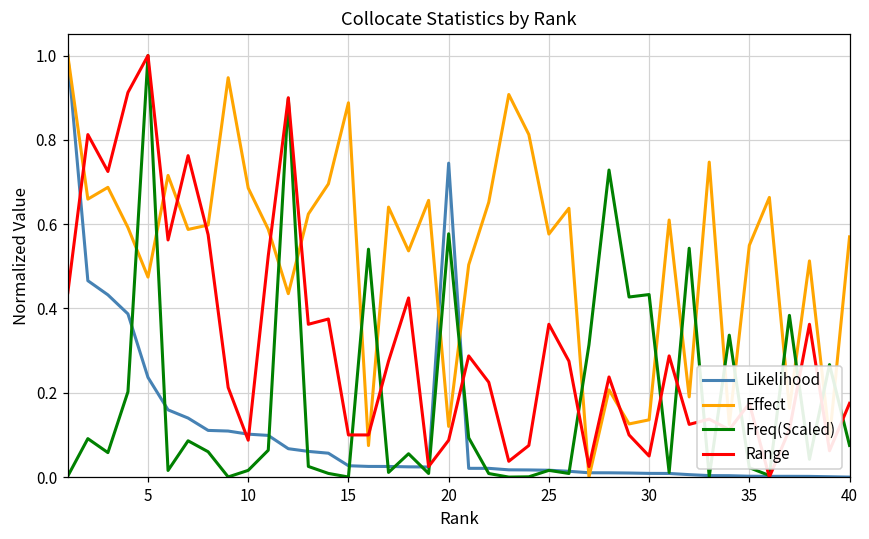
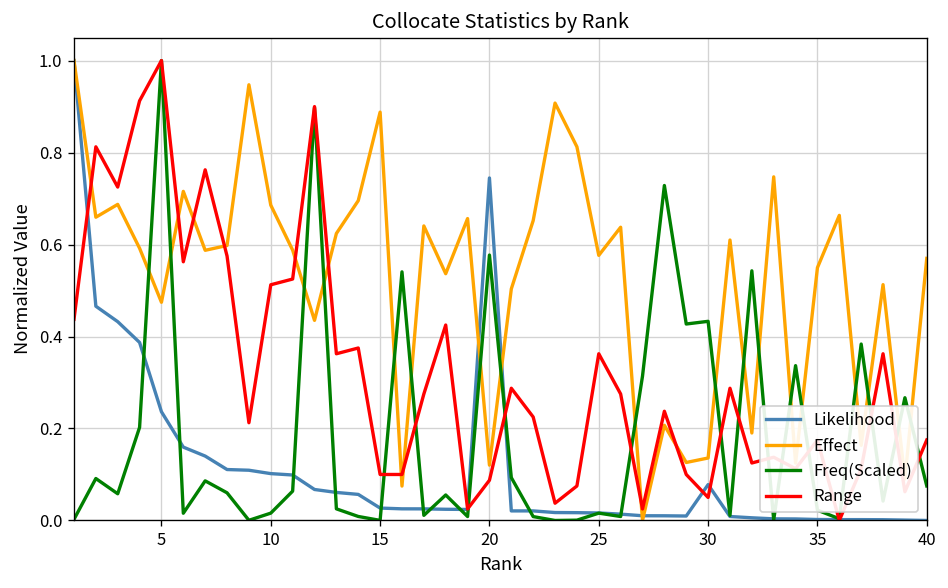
Range, 10: 0.09 -> 0.51
Likelihood, 30: 0.01 -> 0.08
